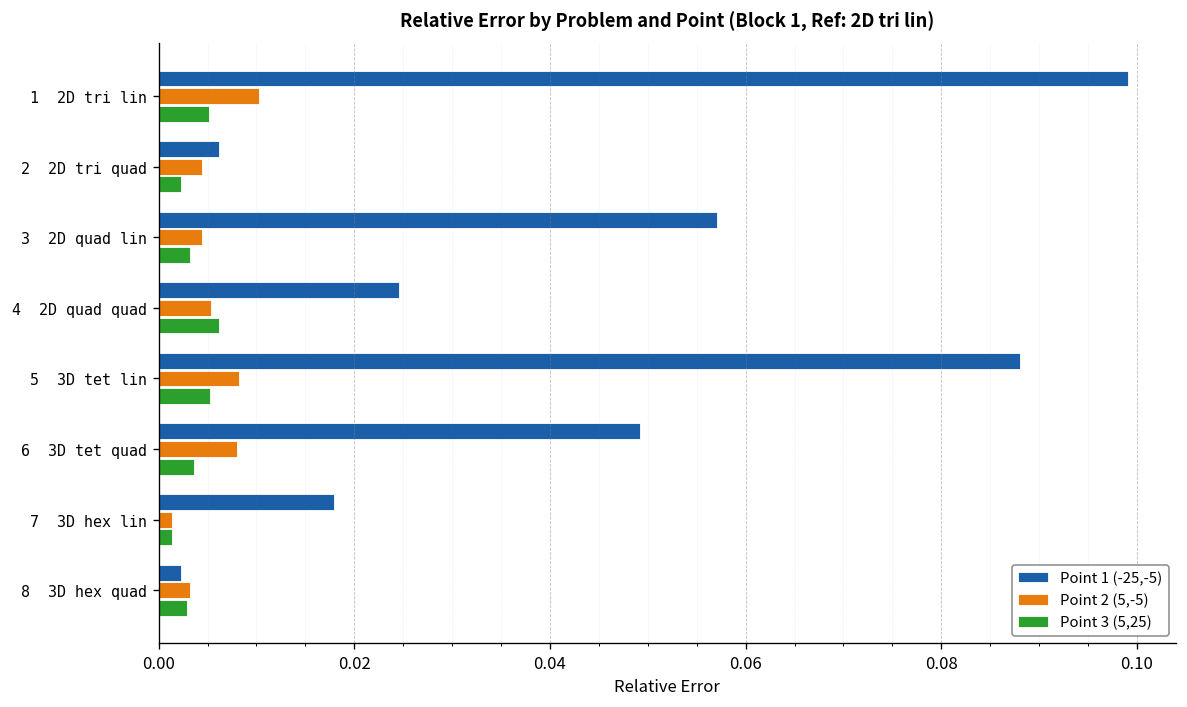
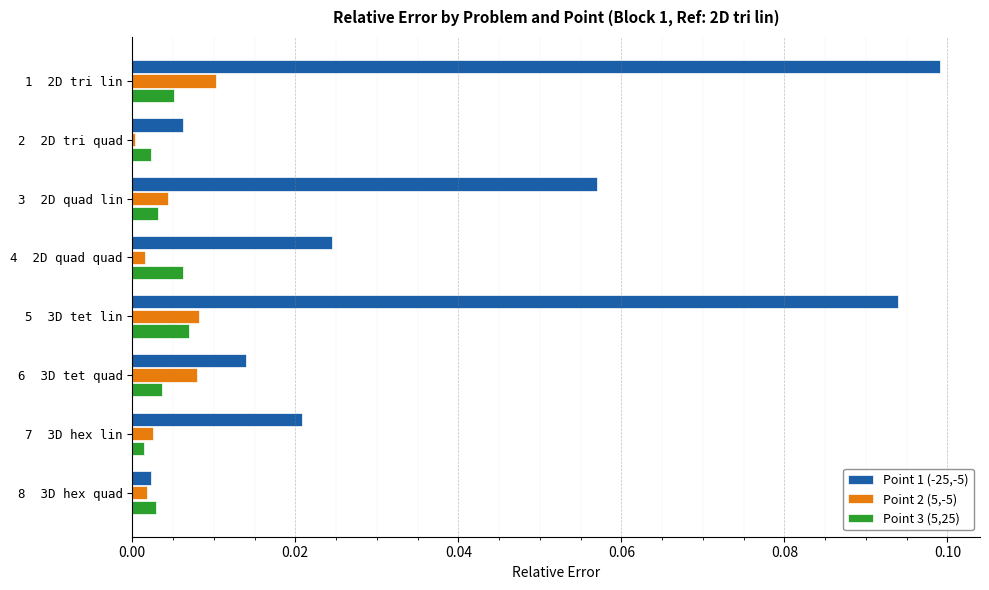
Point 2 (5,-5), 2 2D tri quad: 0.004 -> 0.000
Point 2 (5,-5), 4 2D quad quad: 0.005 -> 0.002
Point 1 (-25,-5), 5 3D tet lin: 0.088 -> 0.094
Point 3 (5,25), 5 3D tet lin: 0.005 -> 0.007
Point 1 (-25,-5), 6 3D tet quad: 0.049 -> 0.014
Point 1 (-25,-5), 7 3D hex lin: 0.018 -> 0.021
Point 2 (5,-5), 7 3D hex lin: 0.001 -> 0.003
Point 2 (5,-5), 8 3D hex quad: 0.003 -> 0.002
